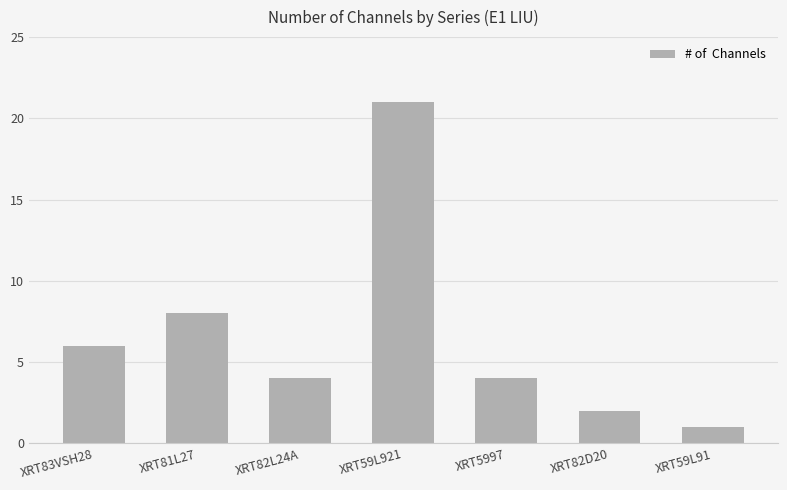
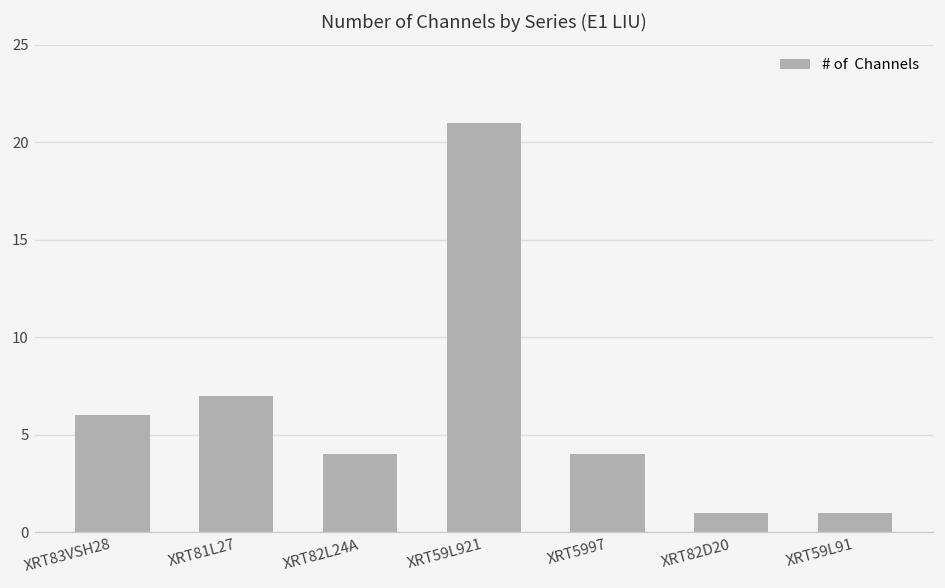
XRT81L27: 8 -> 7
XRT82D20: 2 -> 1
